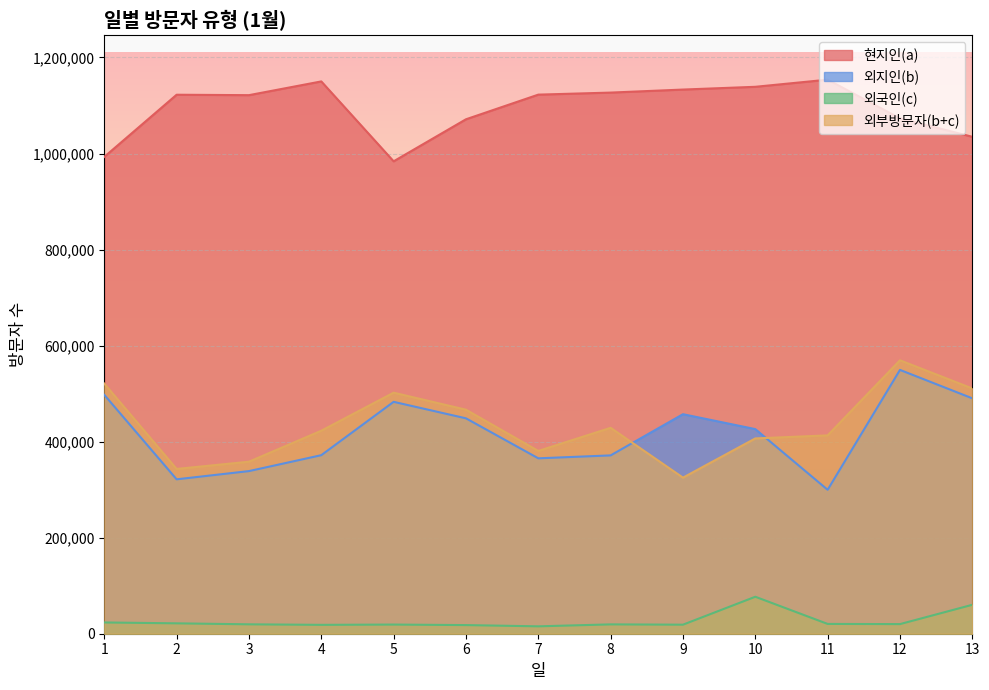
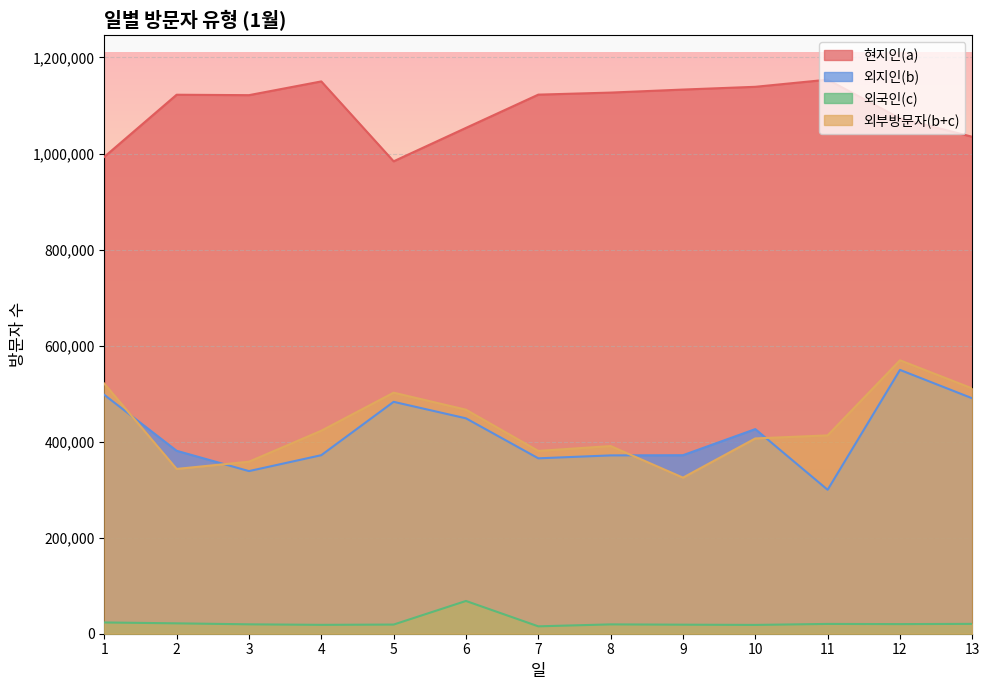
외지인(b), 2: 320,000 -> 380,000
현지인(a), 6: 1,070,000 -> 1,050,000
외국인(c), 6: 20,000 -> 70,000
외부방문자(b+c), 8: 430,000 -> 390,000
외지인(b), 9: 460,000 -> 370,000
외국인(c), 10: 80,000 -> 20,000
외국인(c), 13: 60,000 -> 20,000
